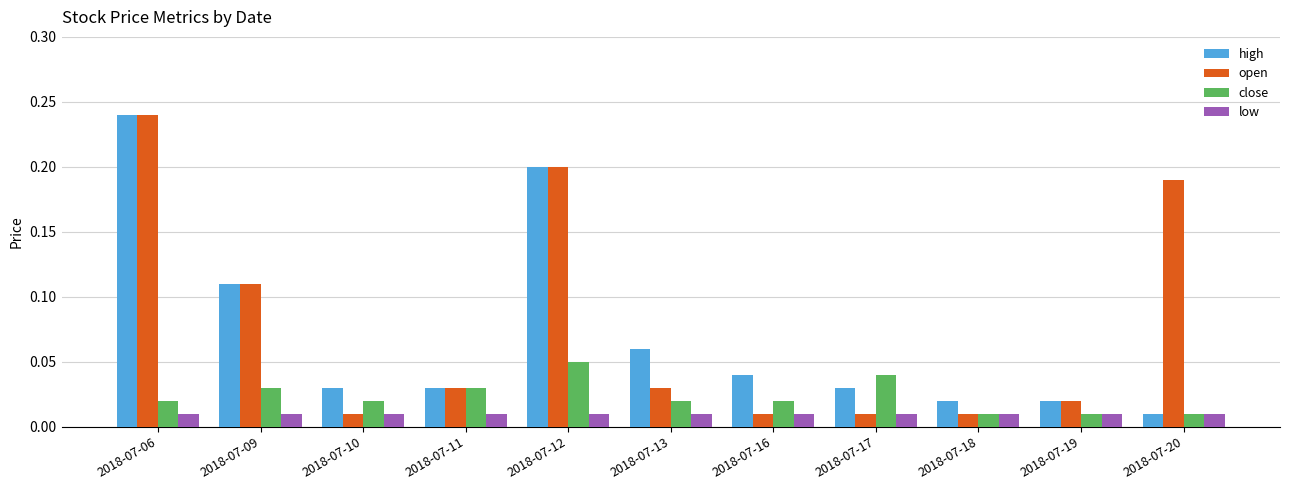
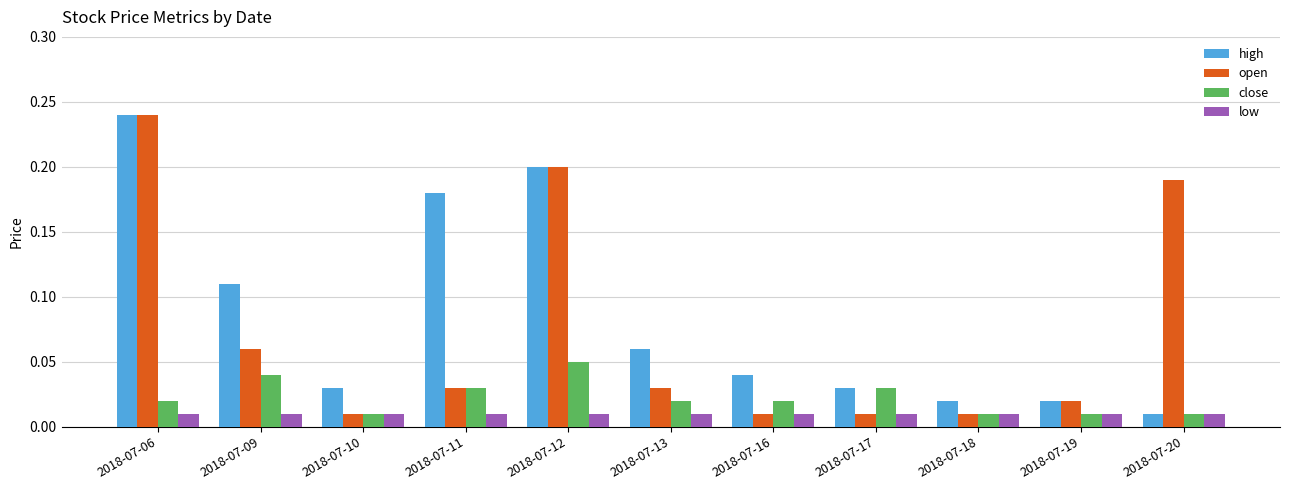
open, 2018-07-09: 0.11 -> 0.06
close, 2018-07-09: 0.03 -> 0.04
close, 2018-07-10: 0.02 -> 0.01
high, 2018-07-11: 0.03 -> 0.18
close, 2018-07-17: 0.04 -> 0.03
